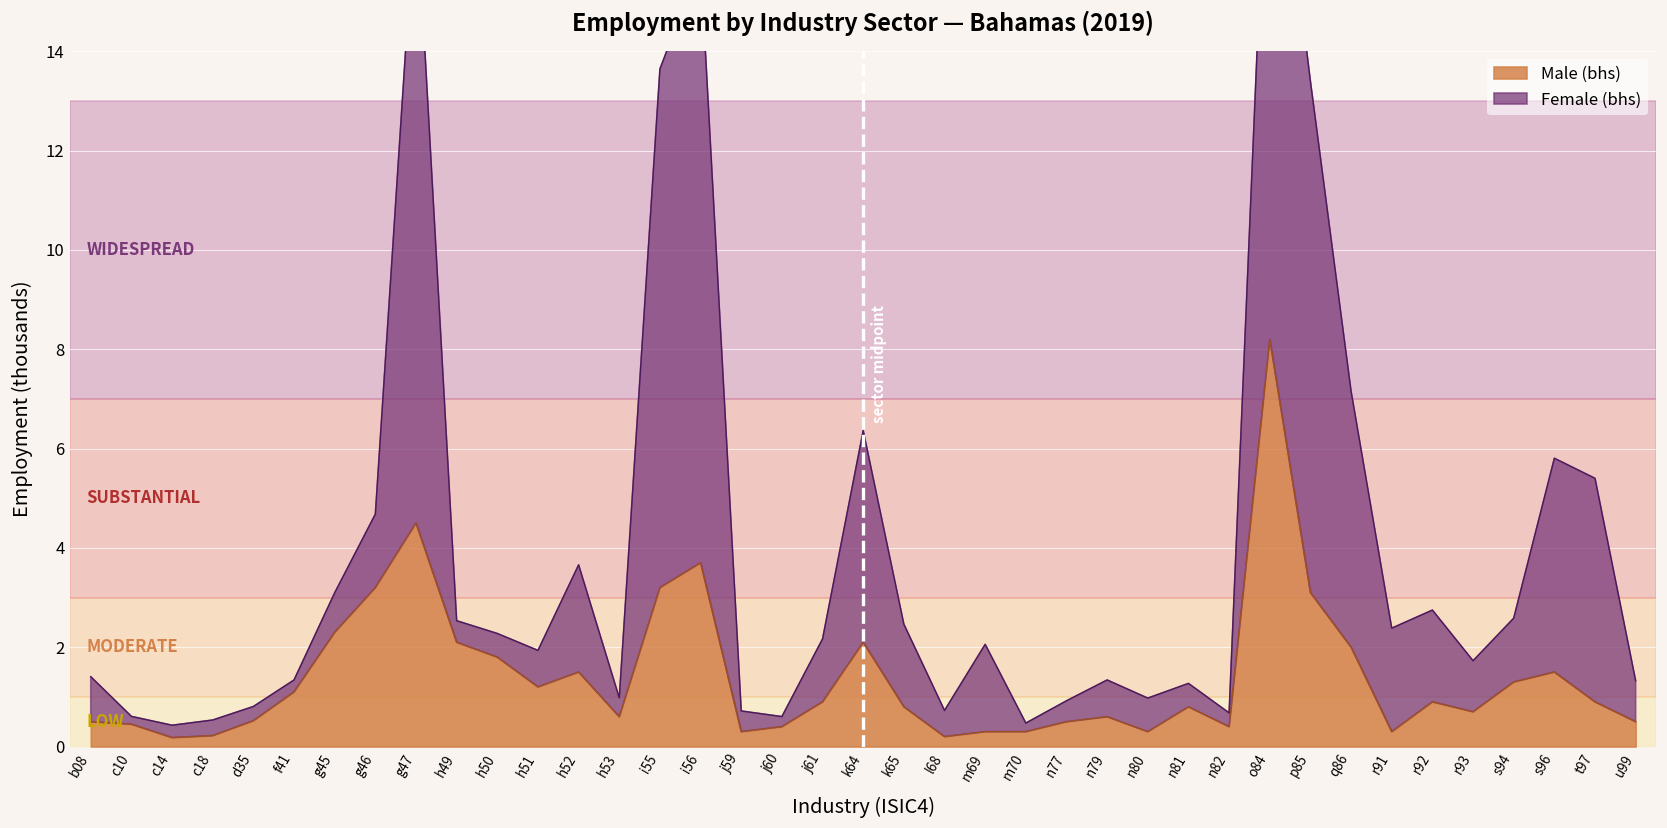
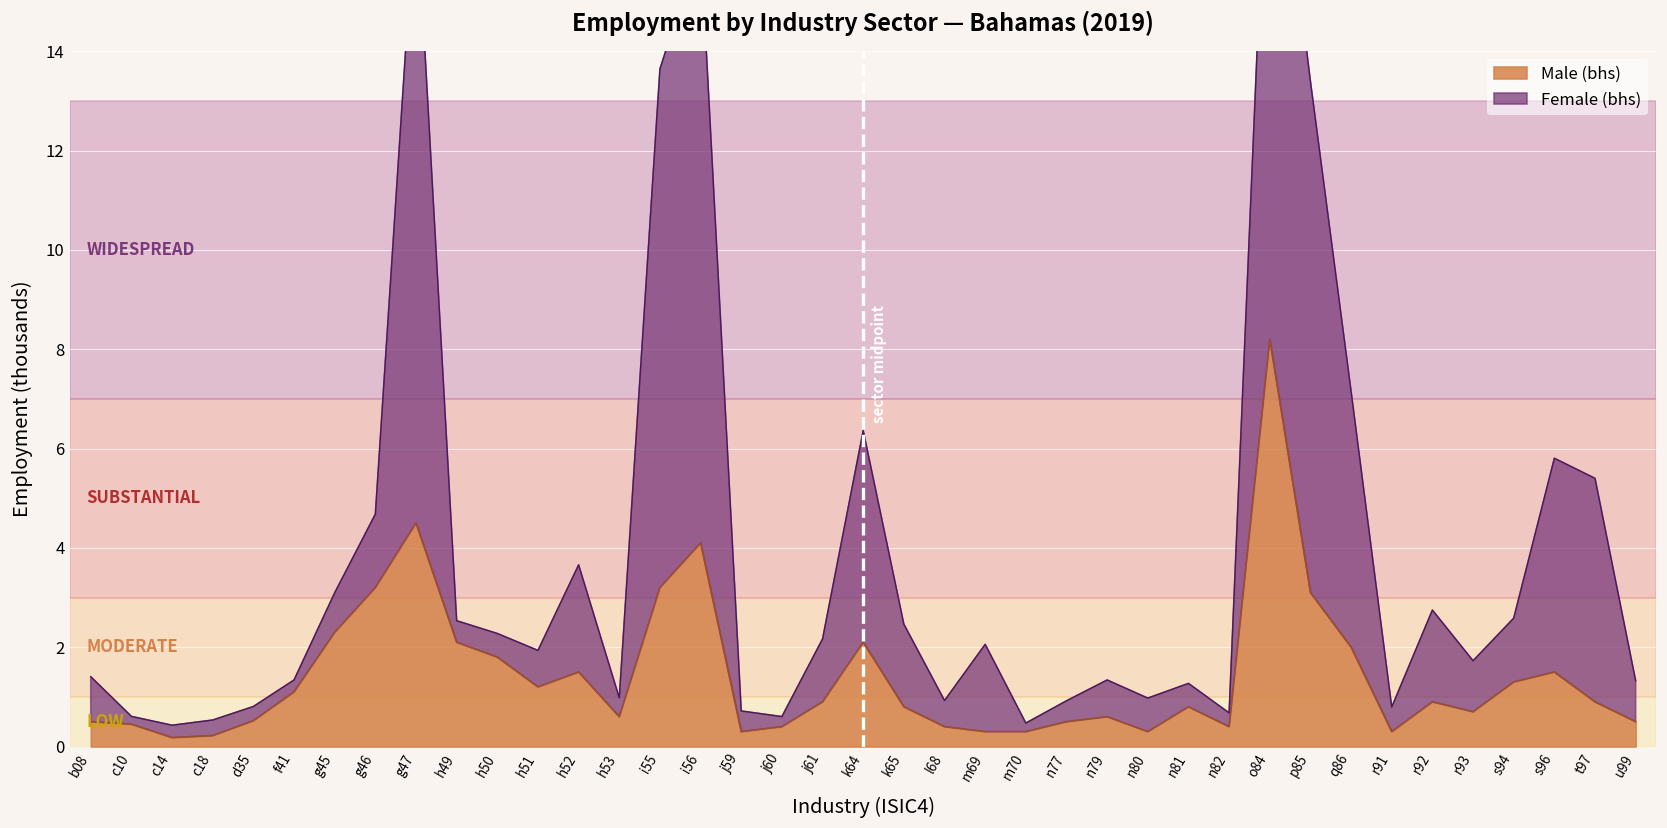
Male (bhs), i56: 3.7 -> 4.1
Male (bhs), l68: 0.2 -> 0.4
Female (bhs), r91: 2.1 -> 0.5
